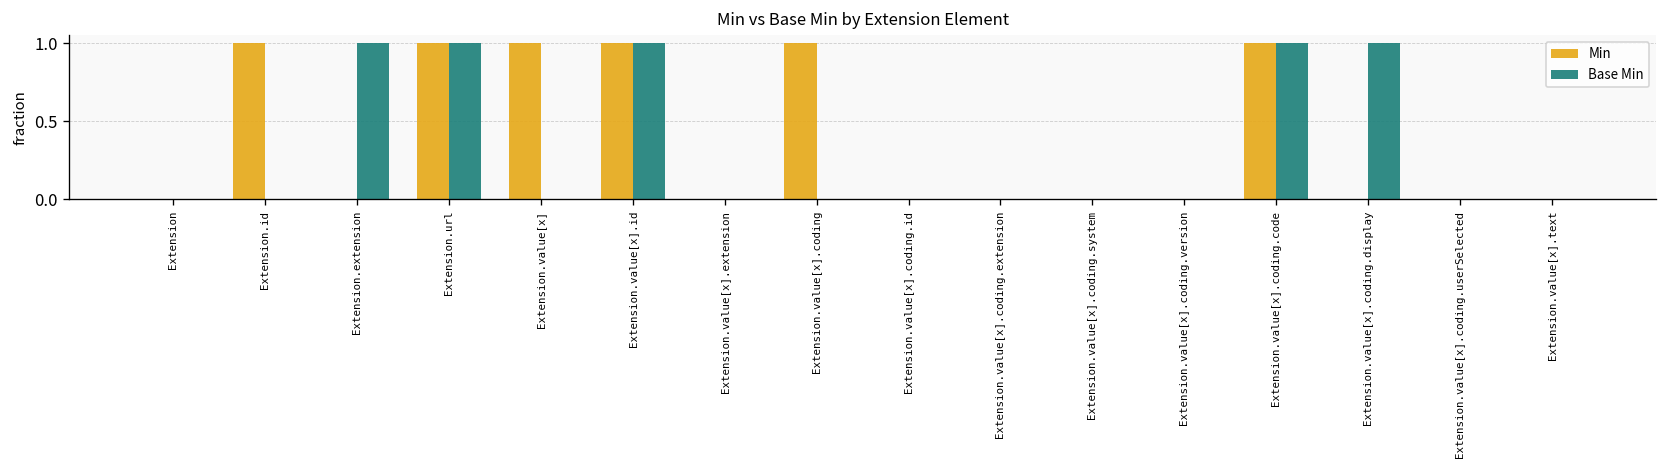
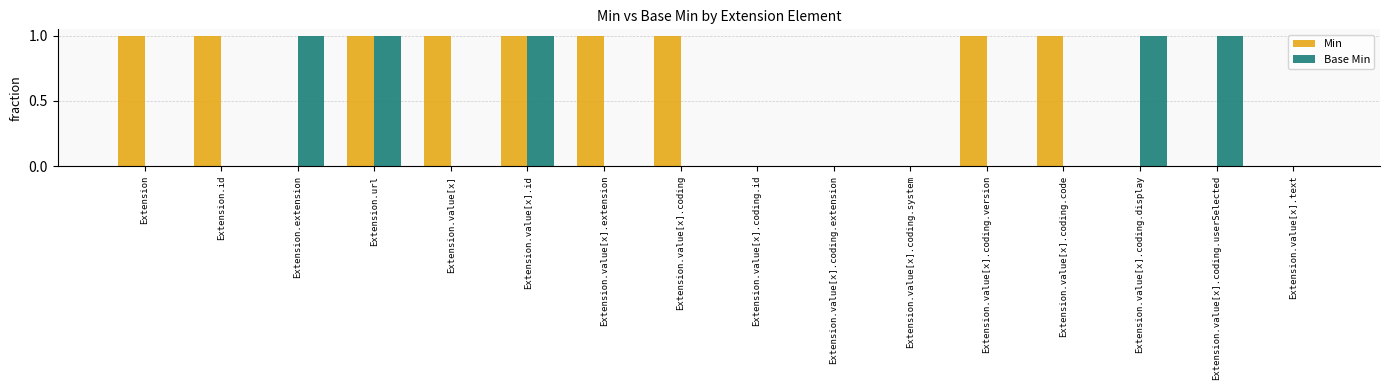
Min, Extension: 0 -> 1
Min, Extension.value[x].extension: 0 -> 1
Min, Extension.value[x].coding.version: 0 -> 1
Base Min, Extension.value[x].coding.code: 1 -> 0
Base Min, Extension.value[x].coding.userSelected: 0 -> 1
